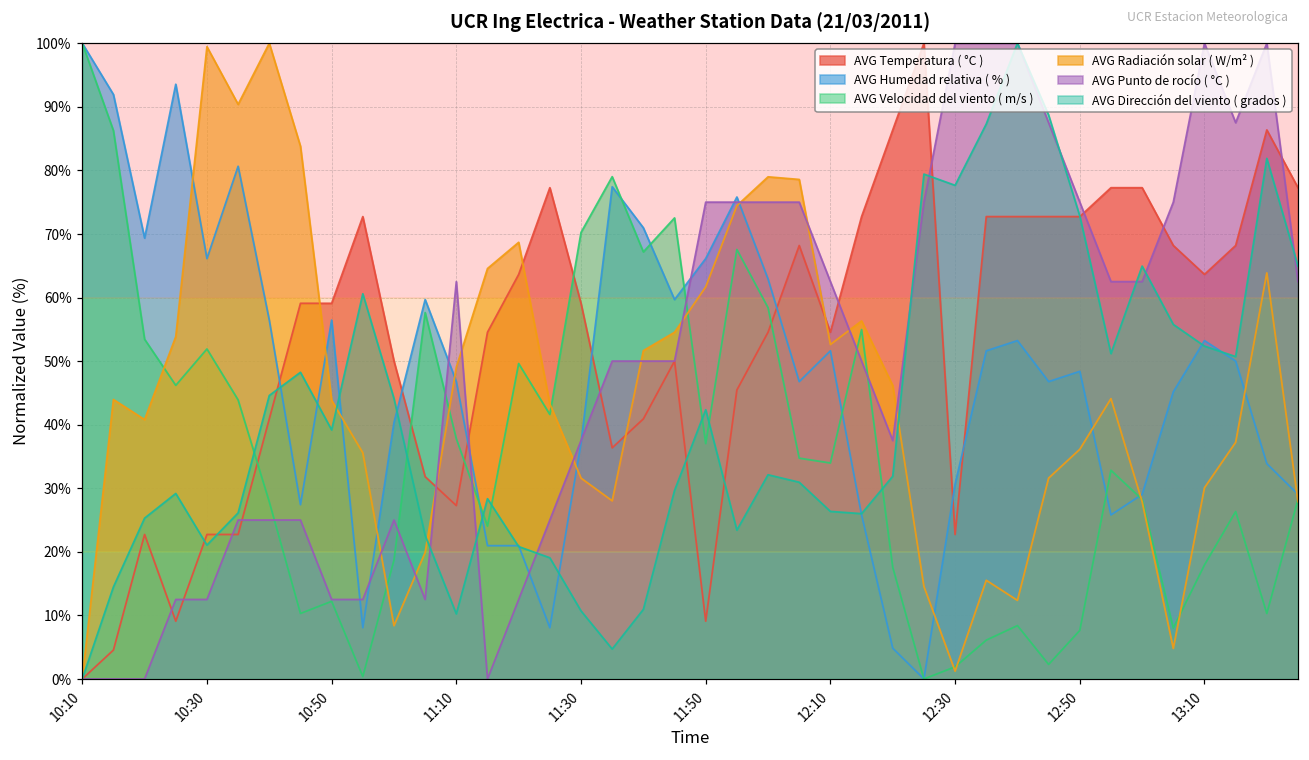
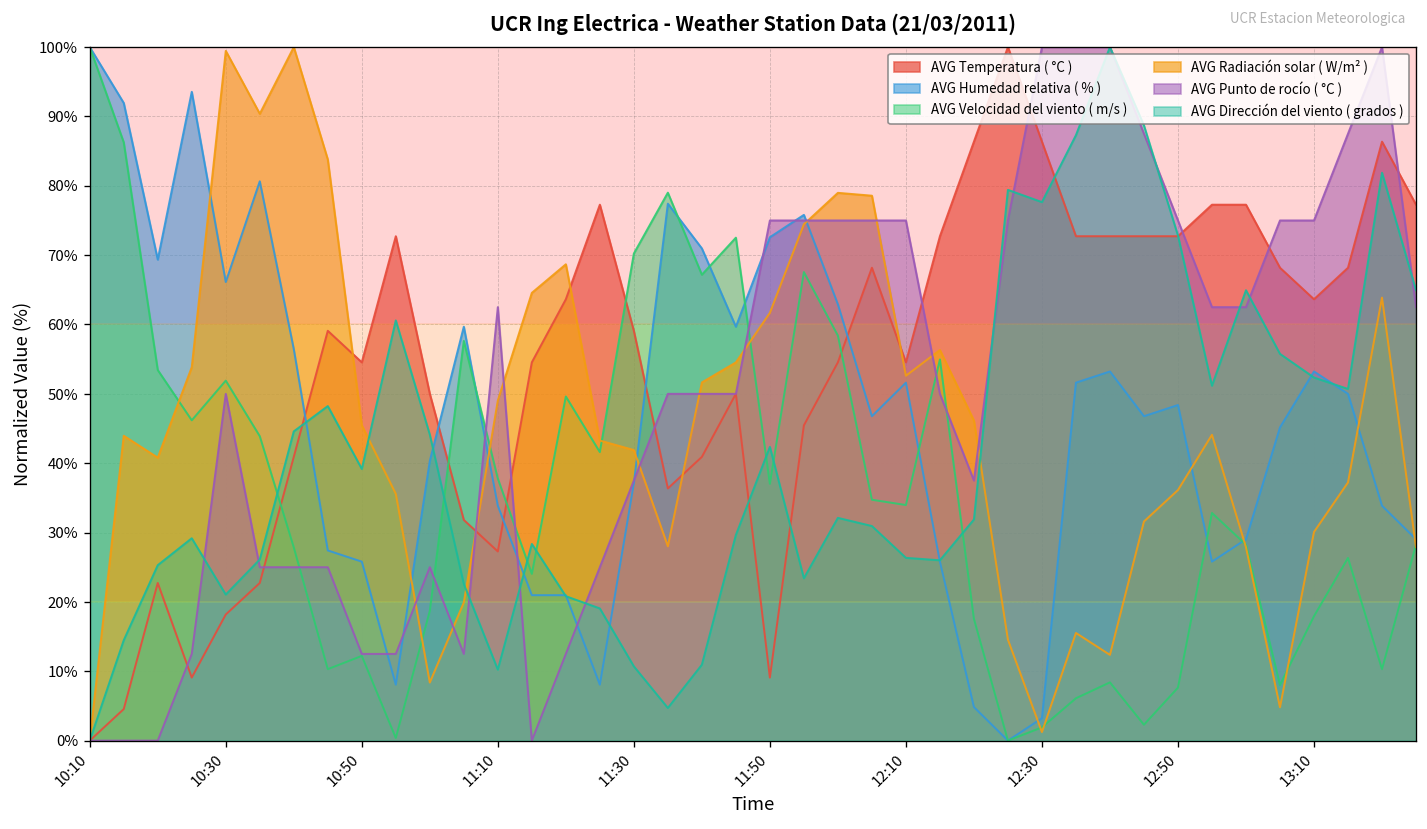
AVG Temperatura ( °C ), 10:30: 23% -> 18%
AVG Punto de rocío ( °C ), 10:30: 13% -> 50%
AVG Temperatura ( °C ), 10:50: 59% -> 55%
AVG Humedad relativa ( % ), 10:50: 56% -> 26%
AVG Radiación solar ( W/m² ), 10:50: 44% -> 45%
AVG Humedad relativa ( % ), 11:10: 47% -> 34%
AVG Radiación solar ( W/m² ), 11:30: 32% -> 42%
AVG Humedad relativa ( % ), 11:50: 66% -> 73%
AVG Punto de rocío ( °C ), 12:10: 62% -> 75%
AVG Temperatura ( °C ), 12:30: 23% -> 86%
AVG Humedad relativa ( % ), 12:30: 31% -> 3%
AVG Punto de rocío ( °C ), 13:10: 100% -> 75%
